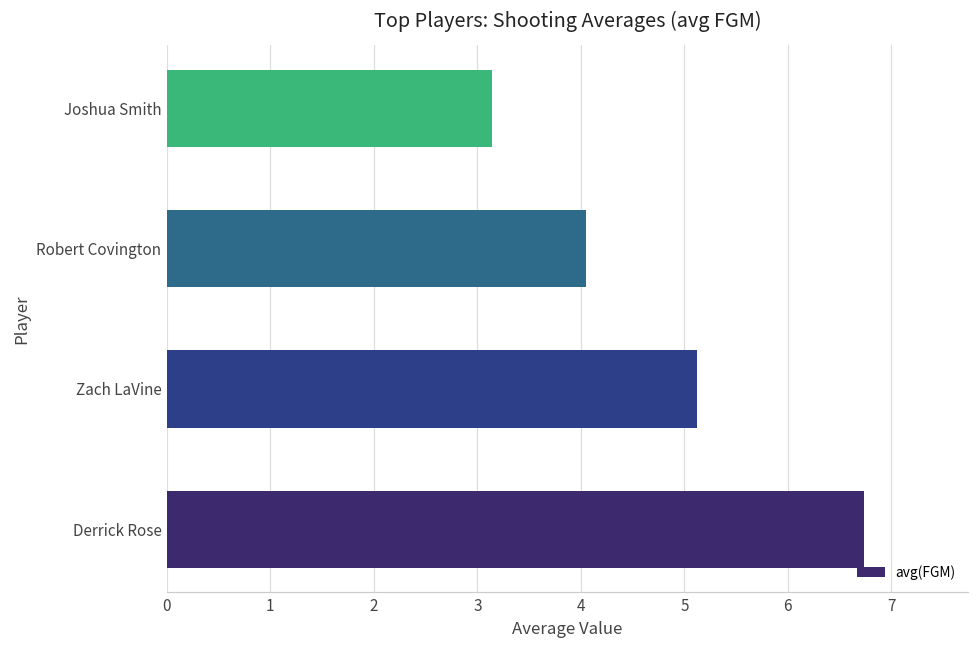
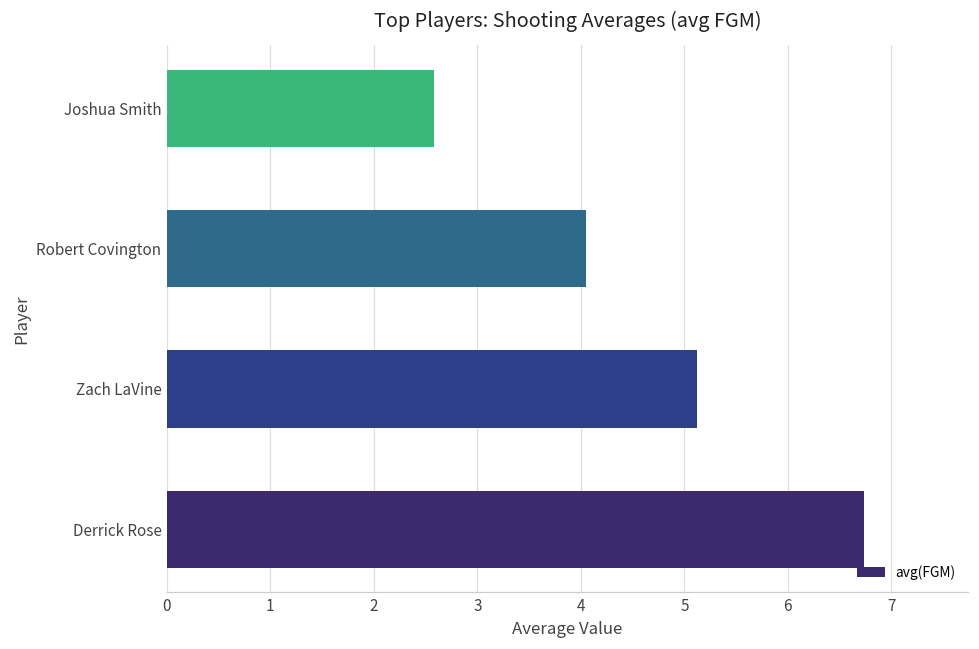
Joshua Smith: 3.1 -> 2.6
